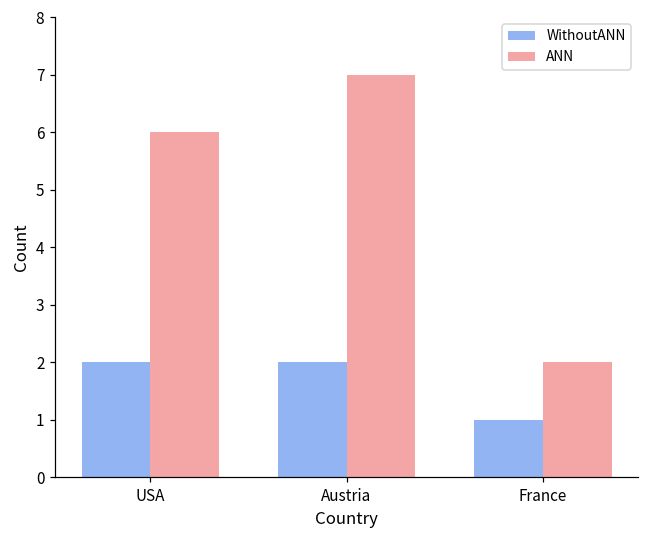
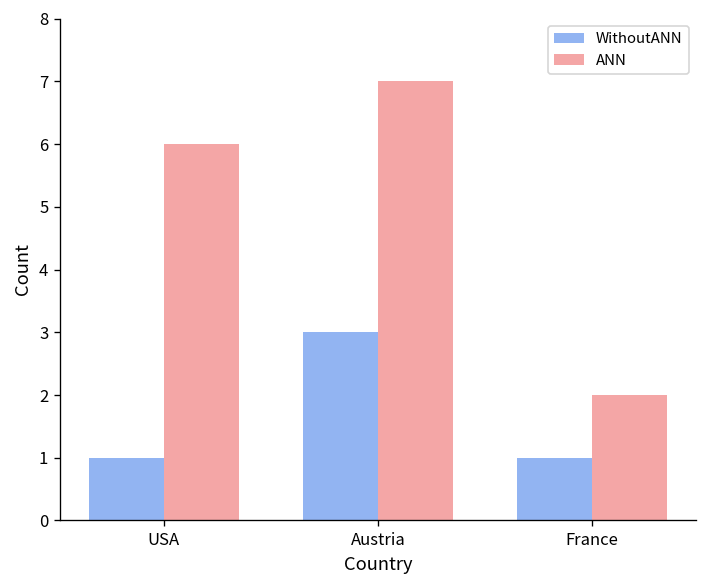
WithoutANN, USA: 2 -> 1
WithoutANN, Austria: 2 -> 3
